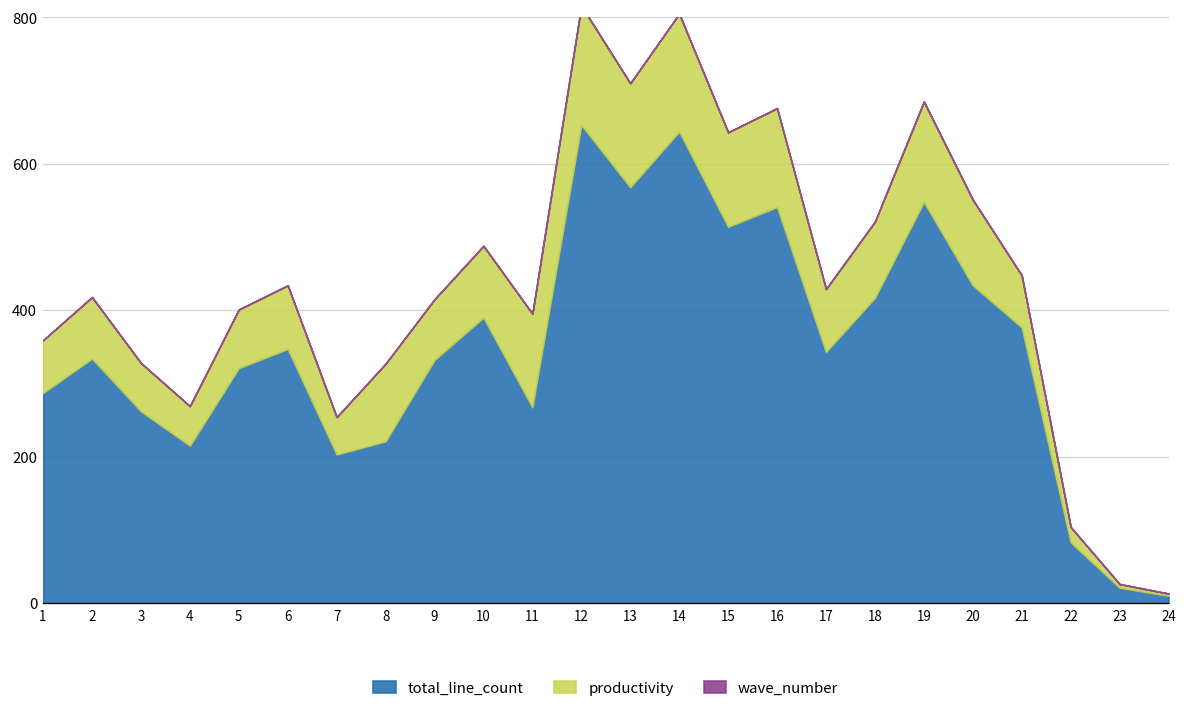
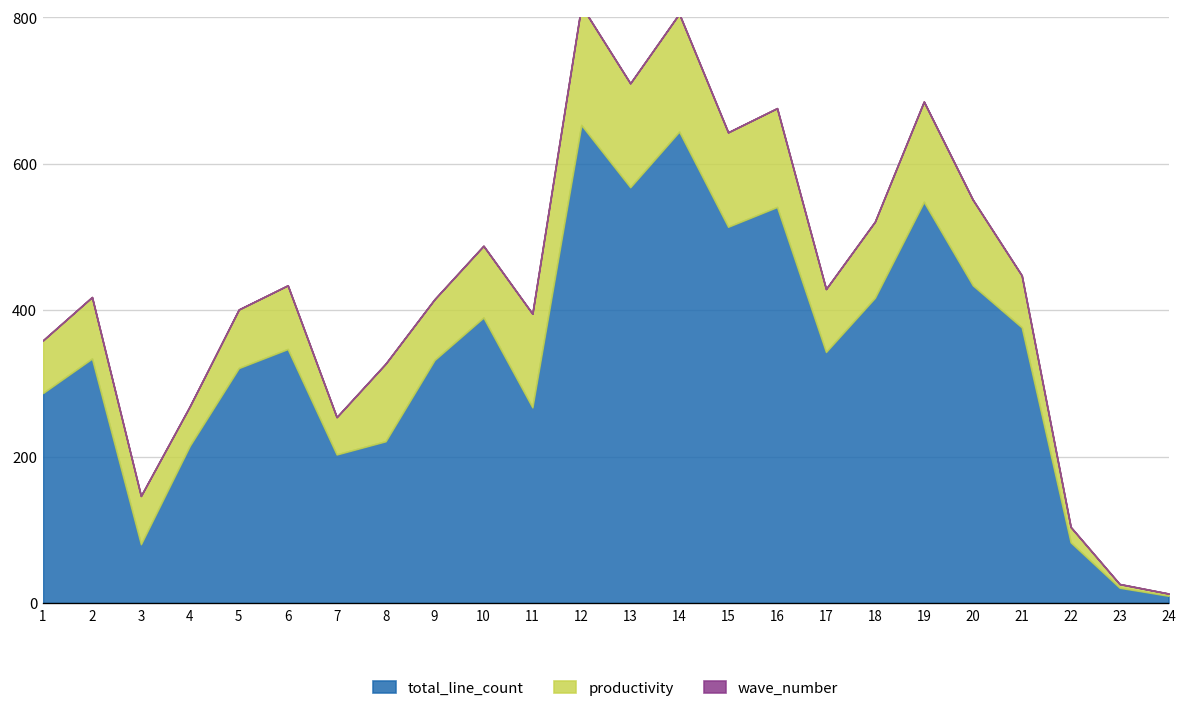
total_line_count, 3: 260 -> 80
